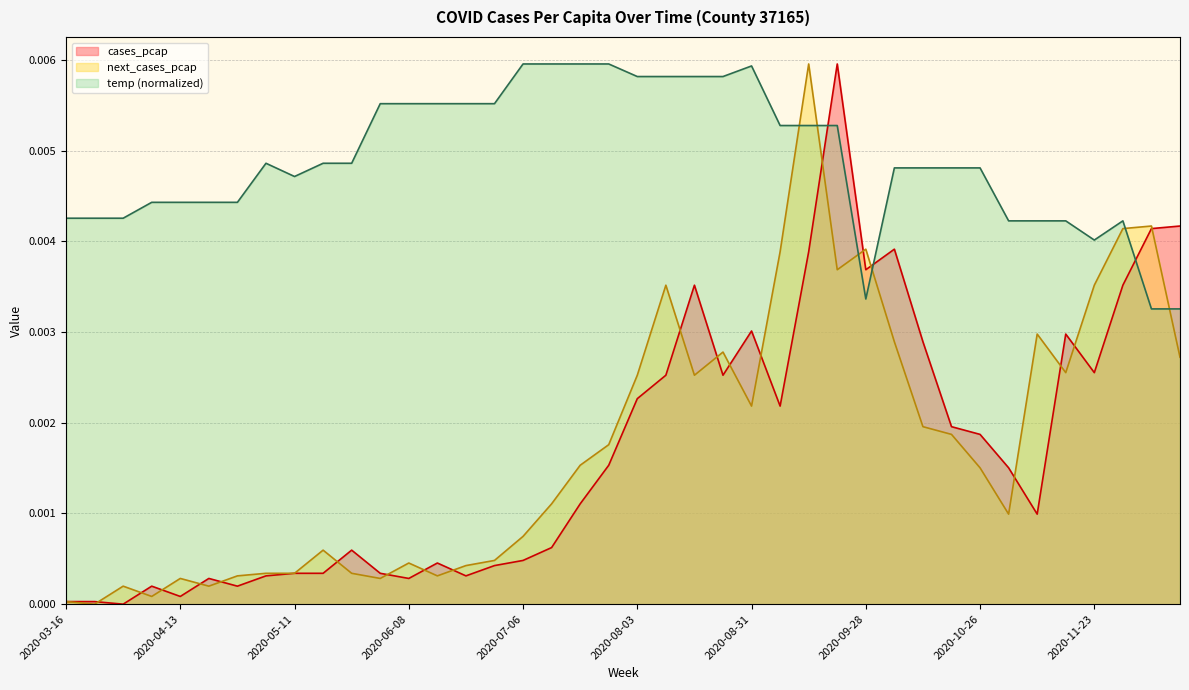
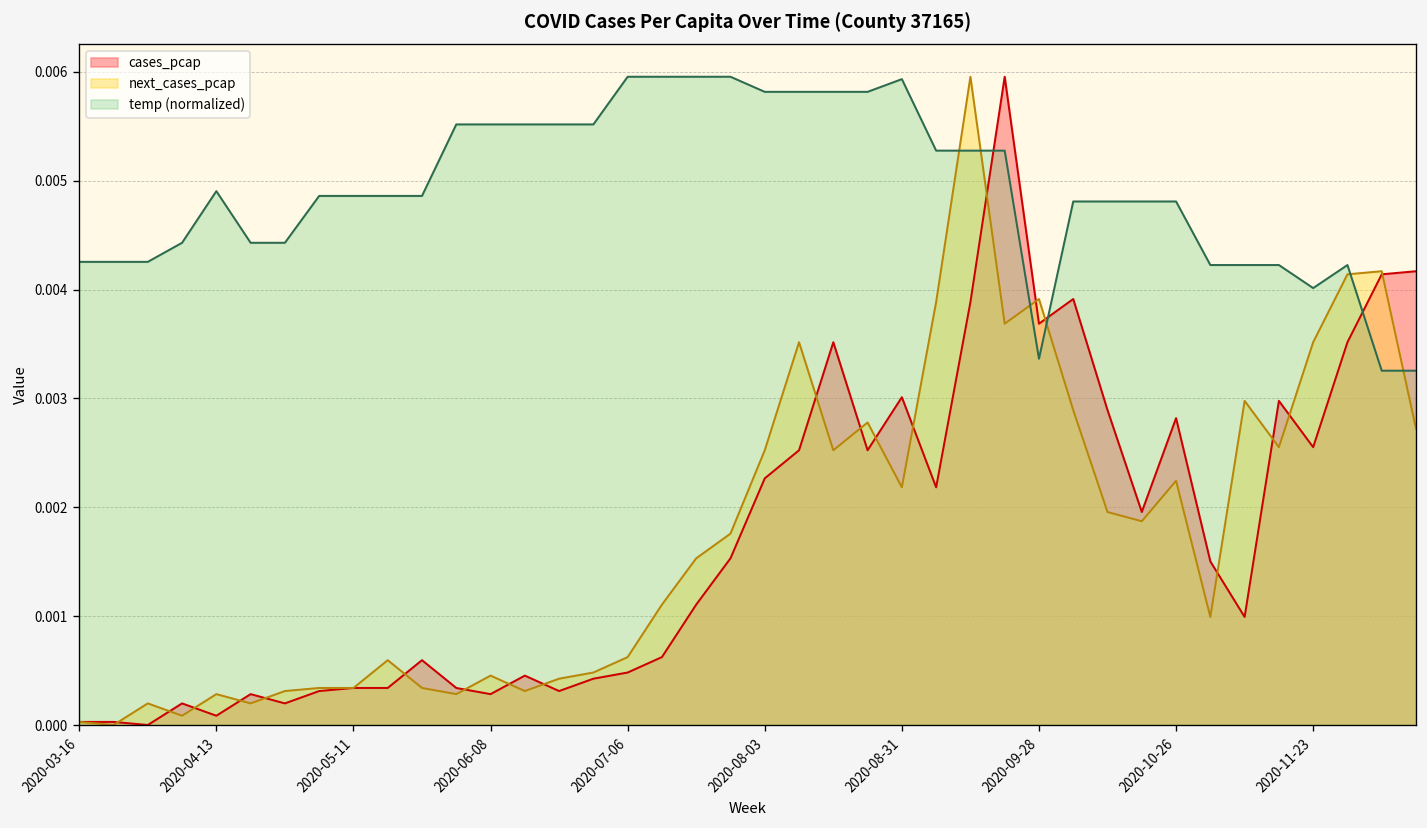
temp (normalized), 2020-04-13: 0.0044 -> 0.0049
temp (normalized), 2020-05-11: 0.0047 -> 0.0049
next_cases_pcap, 2020-07-06: 0.0007 -> 0.0006
cases_pcap, 2020-10-26: 0.0019 -> 0.0028
next_cases_pcap, 2020-10-26: 0.0015 -> 0.0022
